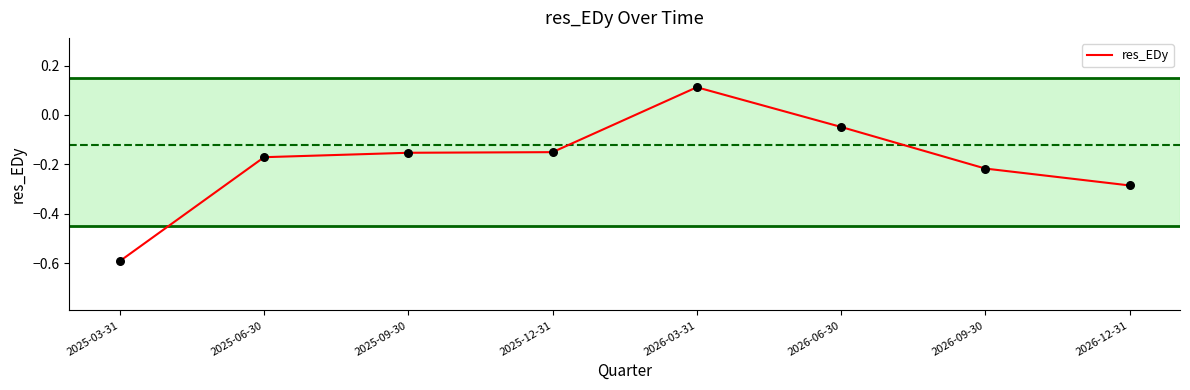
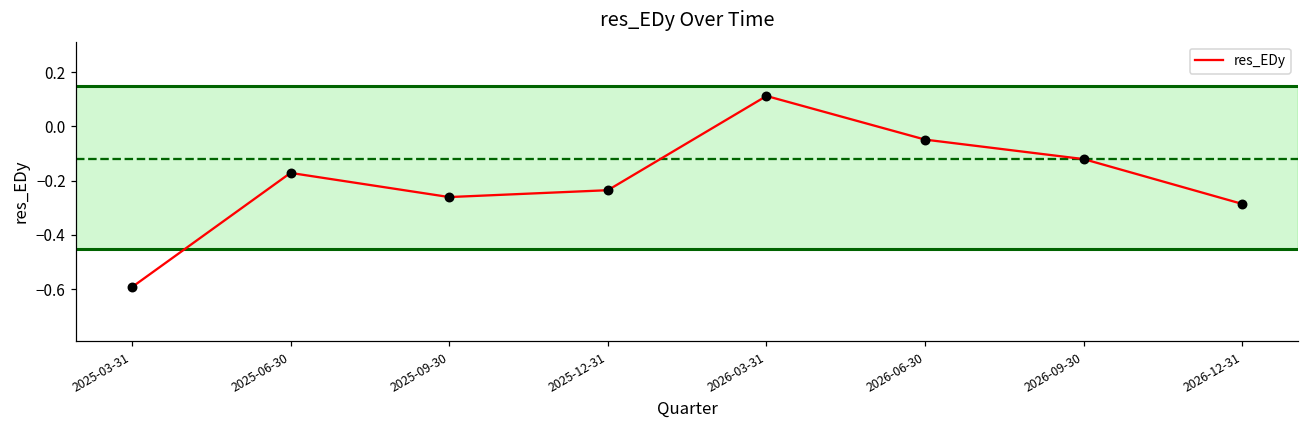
2025-09-30: -0.15 -> -0.26
2025-12-31: -0.15 -> -0.24
2026-09-30: -0.22 -> -0.12
